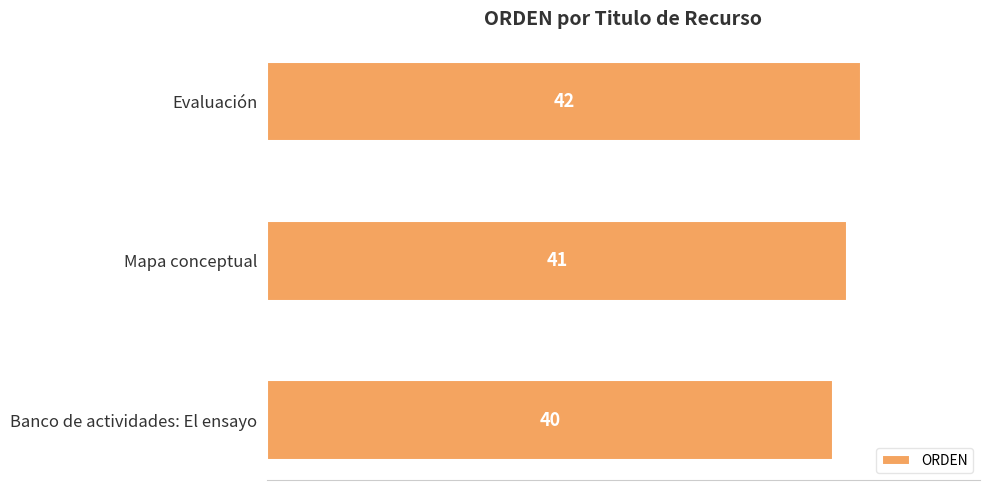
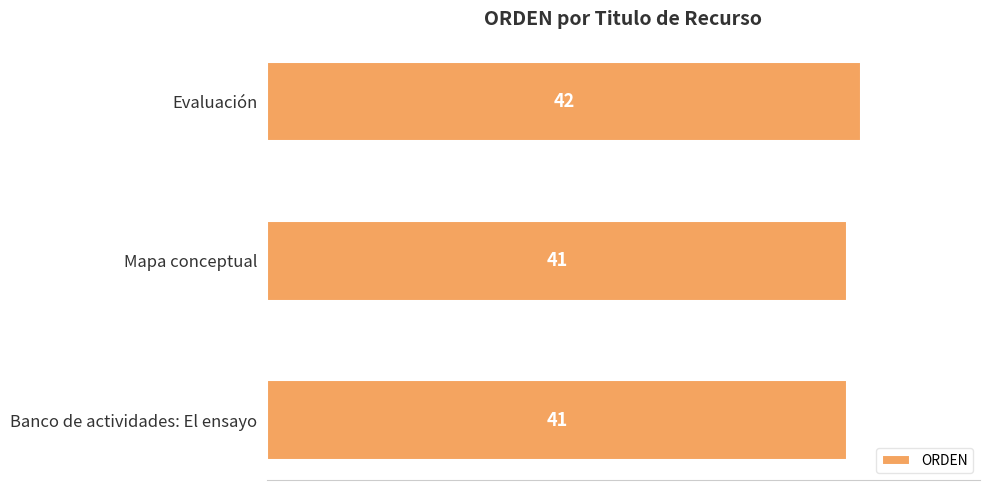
Banco de actividades: El ensayo: 40 -> 41
